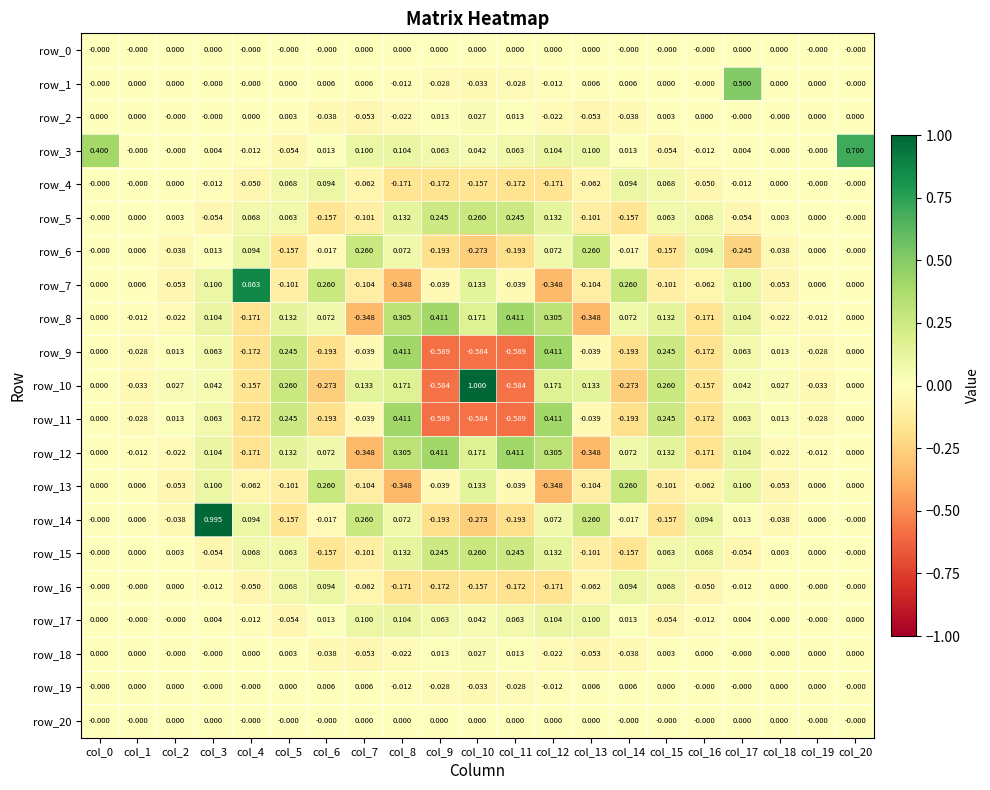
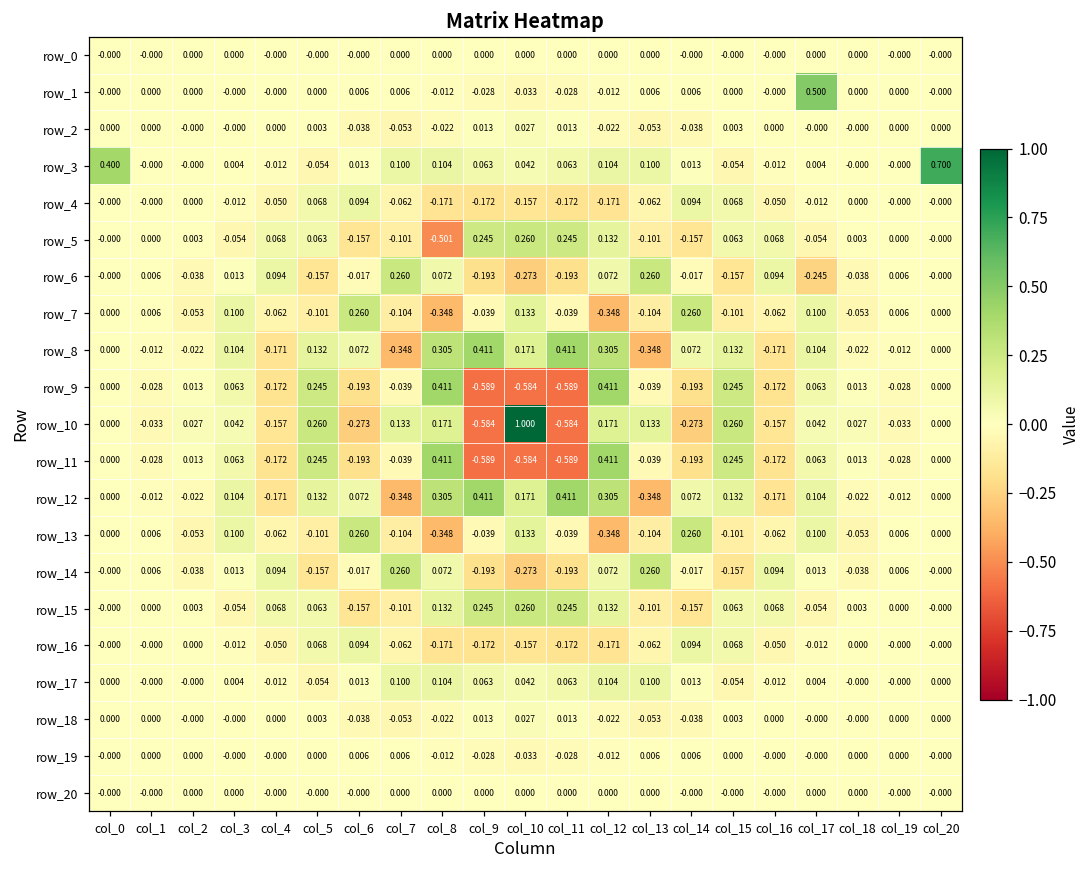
row_5, col_8: 0.132 -> -0.501
row_7, col_4: 0.863 -> -0.062
row_14, col_3: 0.995 -> 0.013
